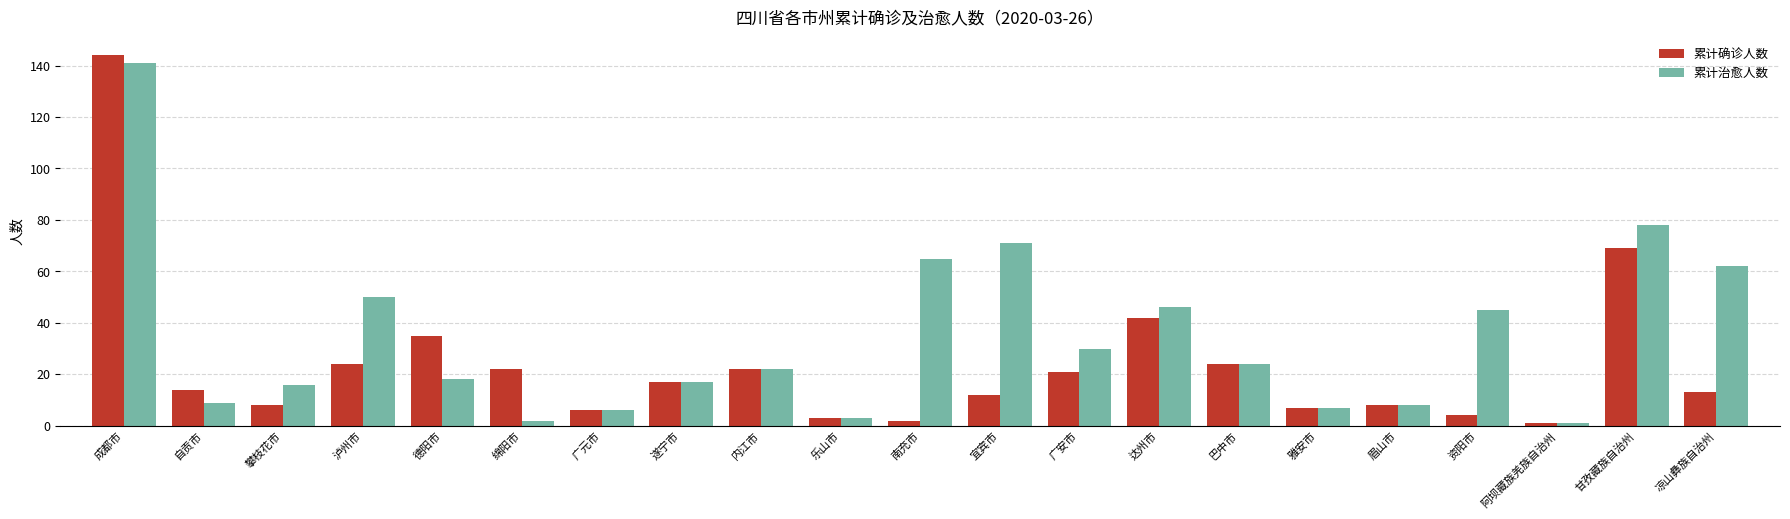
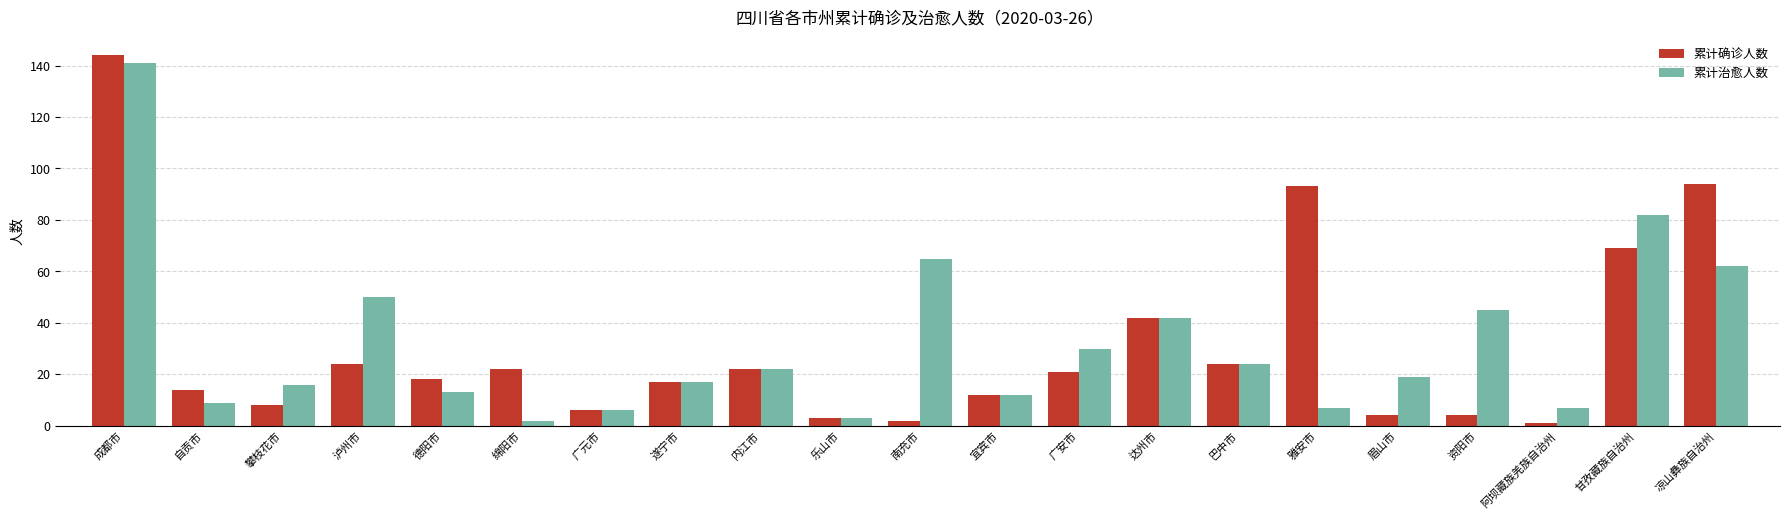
累计确诊人数, 德阳市: 35 -> 18
累计治愈人数, 德阳市: 18 -> 13
累计治愈人数, 宜宾市: 71 -> 12
累计治愈人数, 达州市: 46 -> 42
累计确诊人数, 雅安市: 7 -> 93
累计确诊人数, 眉山市: 8 -> 4
累计治愈人数, 眉山市: 8 -> 19
累计治愈人数, 阿坝藏族羌族自治州: 1 -> 7
累计治愈人数, 甘孜藏族自治州: 78 -> 82
累计确诊人数, 凉山彝族自治州: 13 -> 94
